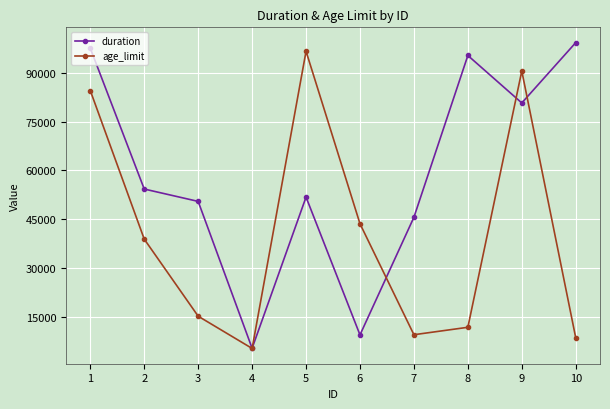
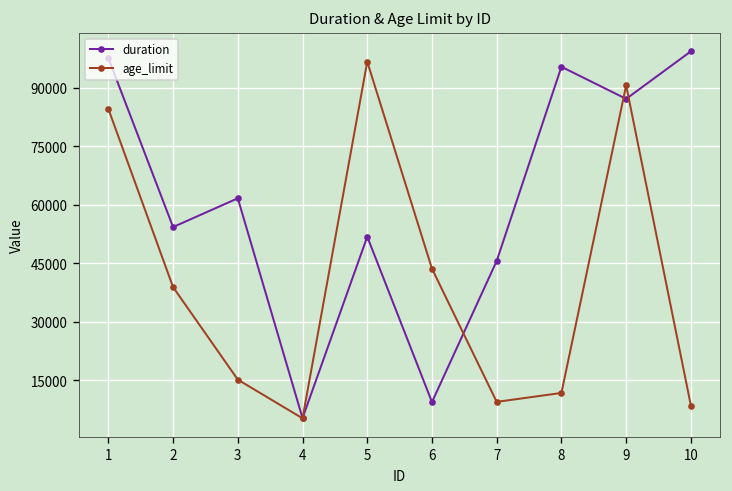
duration, 3: 50000 -> 62000
duration, 9: 81000 -> 87000
